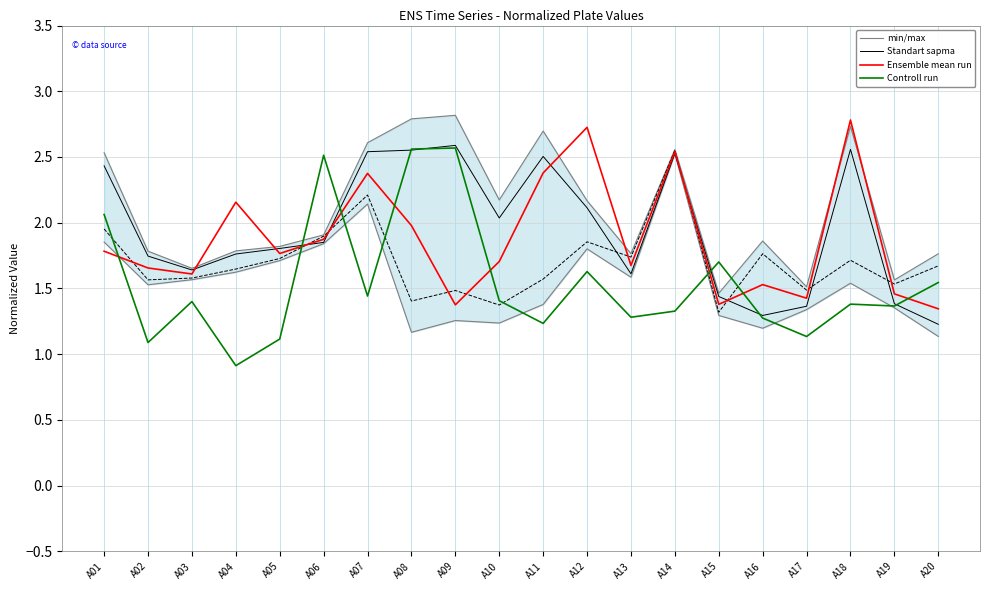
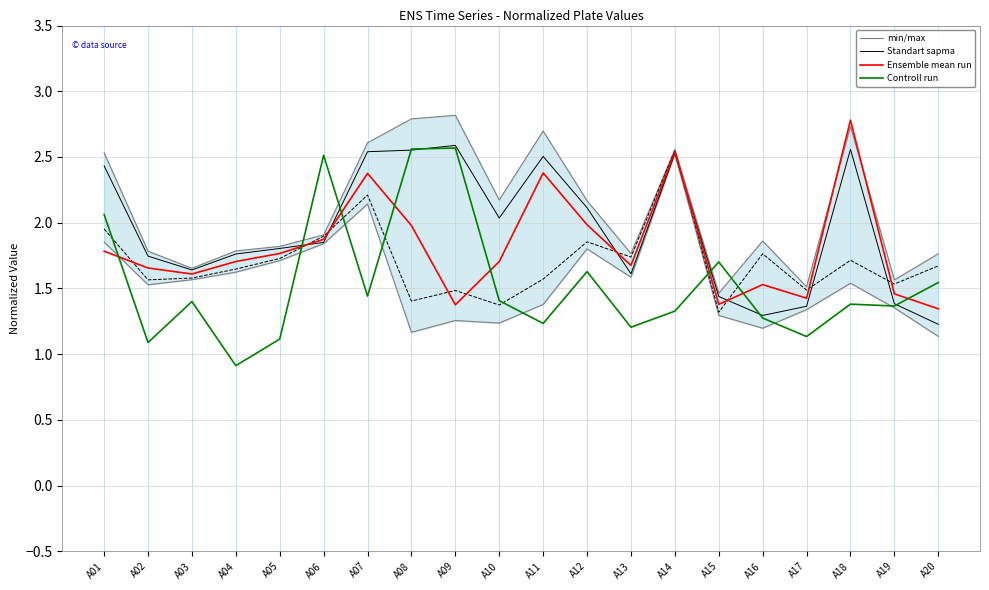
Ensemble mean run, A04: 2.16 -> 1.70
Ensemble mean run, A12: 2.73 -> 1.98
Controll run, A13: 1.28 -> 1.20
